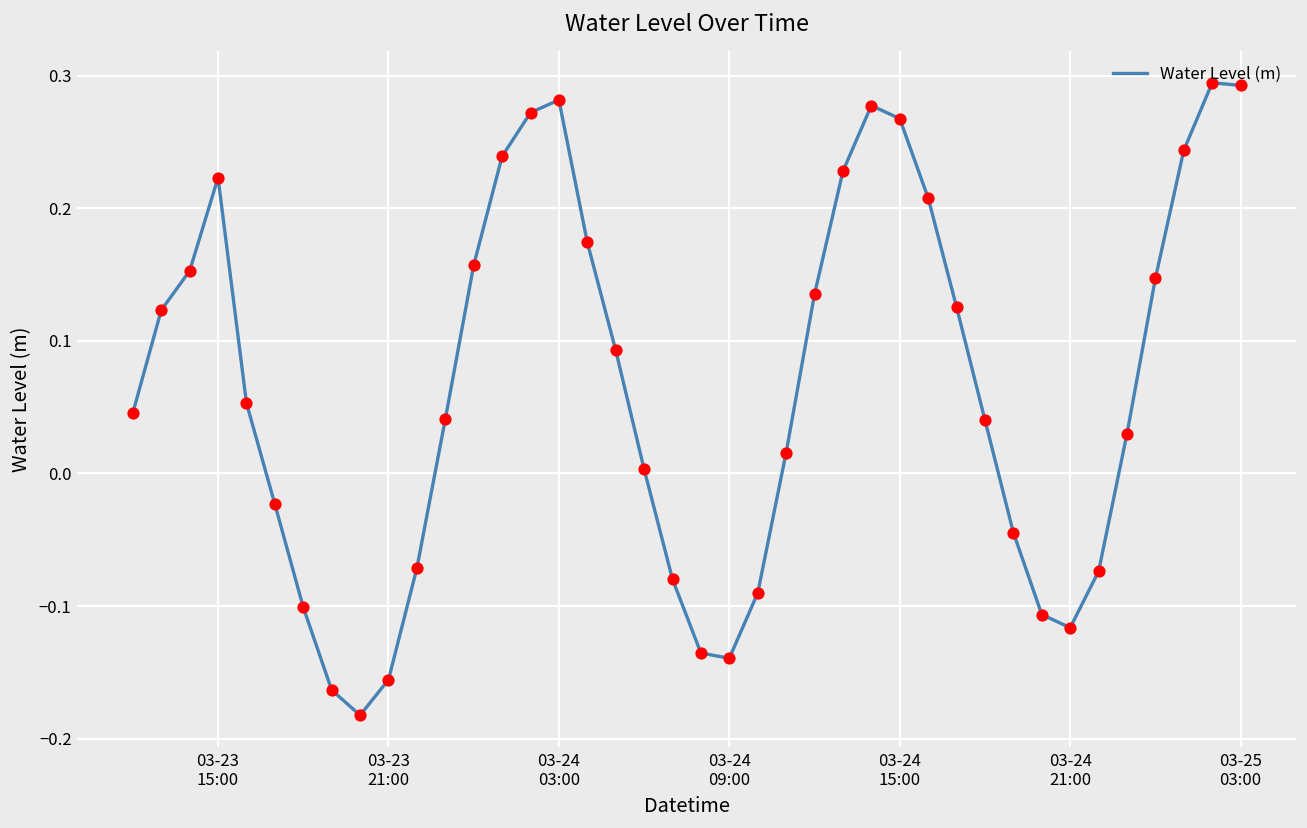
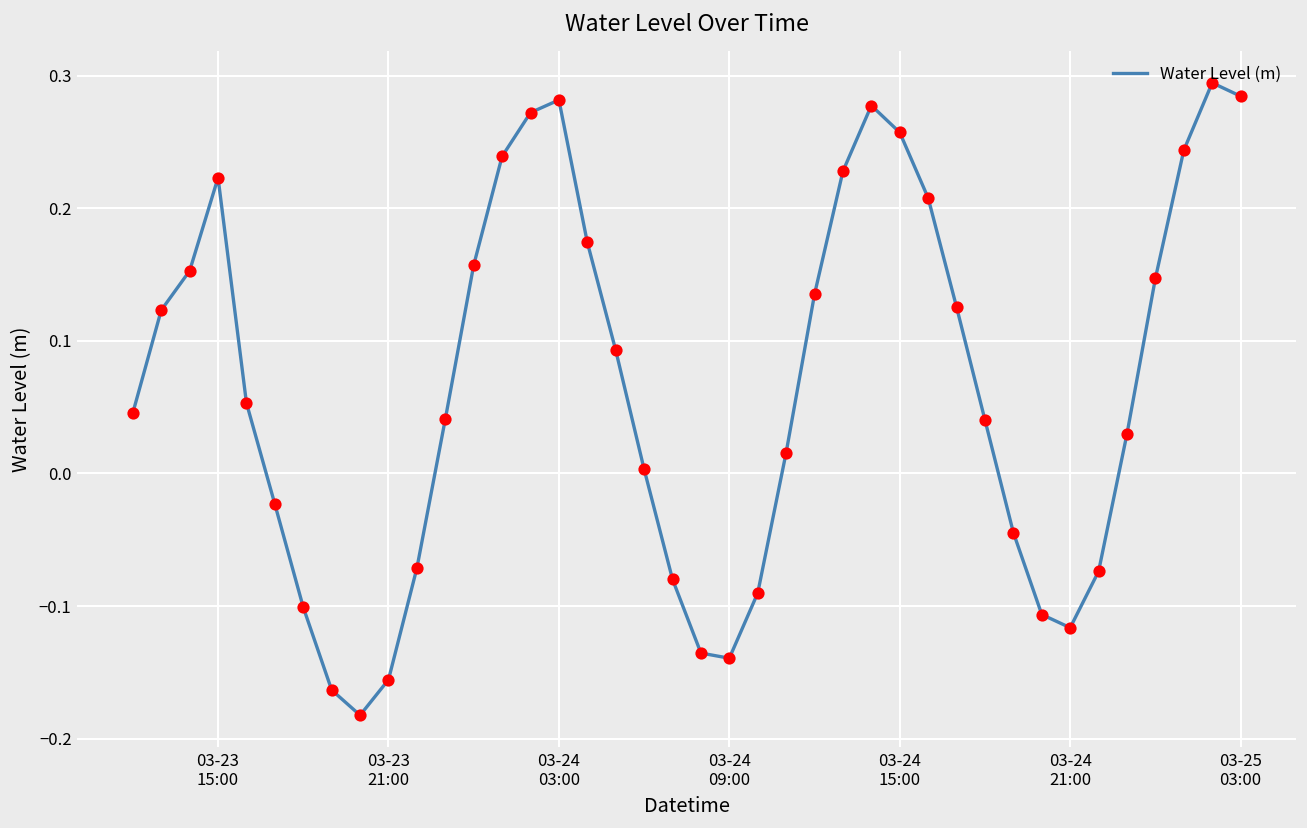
03-24 15:00: 0.267 -> 0.257
03-25 03:00: 0.293 -> 0.284
